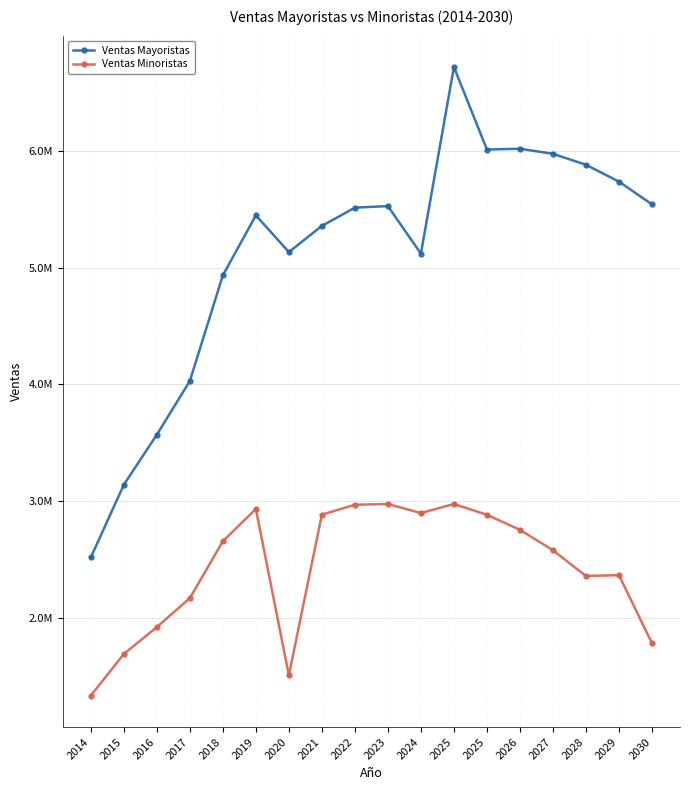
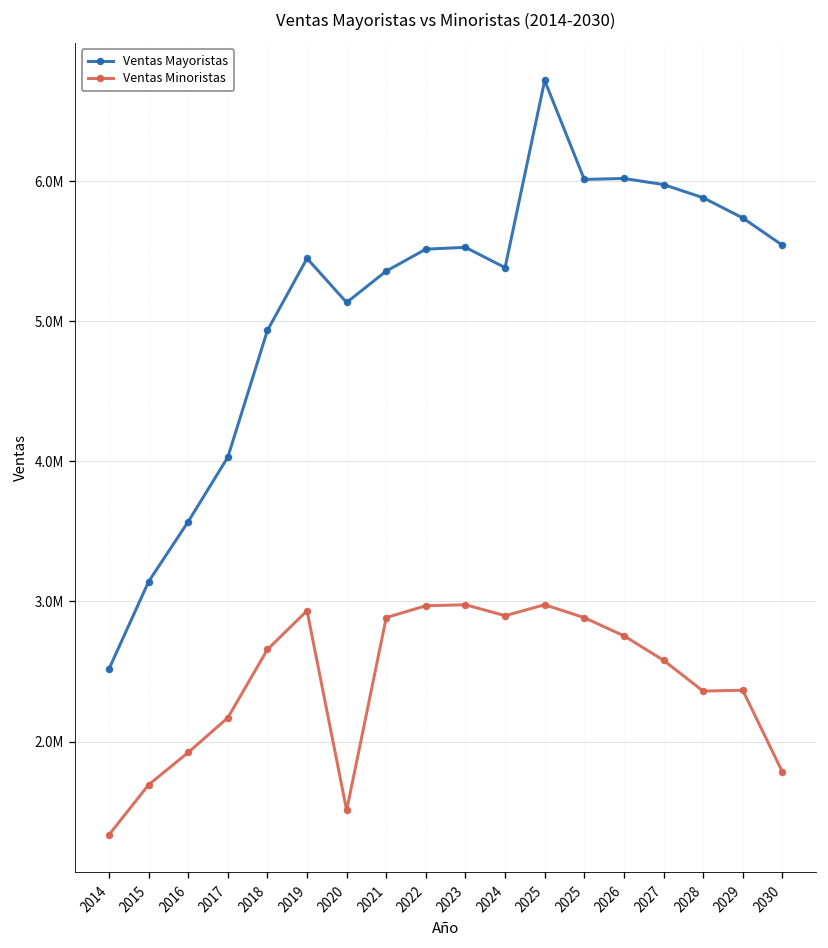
Ventas Mayoristas, 2024: 5120000 -> 5380000
